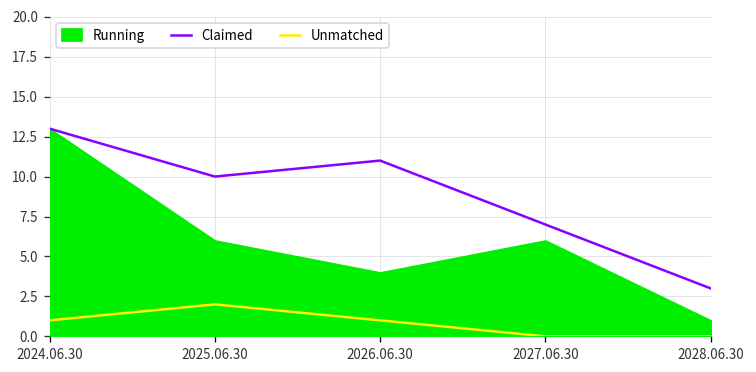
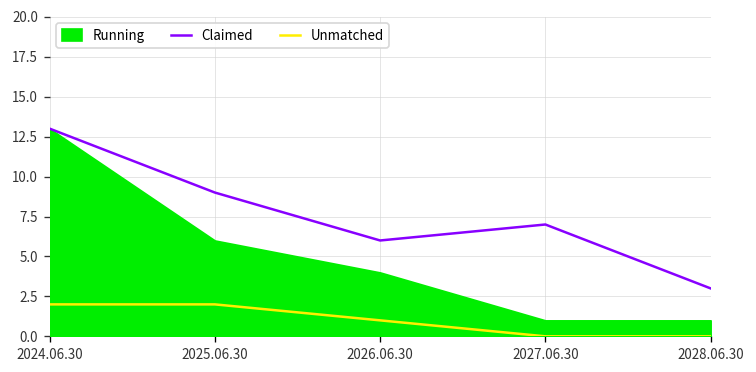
Unmatched, 2024.06.30: 1 -> 2
Claimed, 2025.06.30: 10 -> 9
Claimed, 2026.06.30: 11 -> 6
Running, 2027.06.30: 6 -> 1
